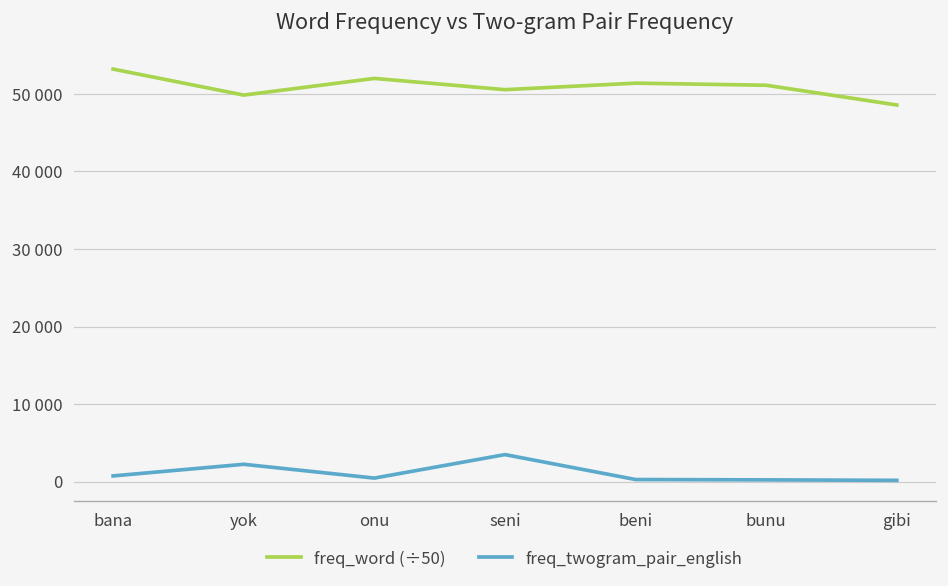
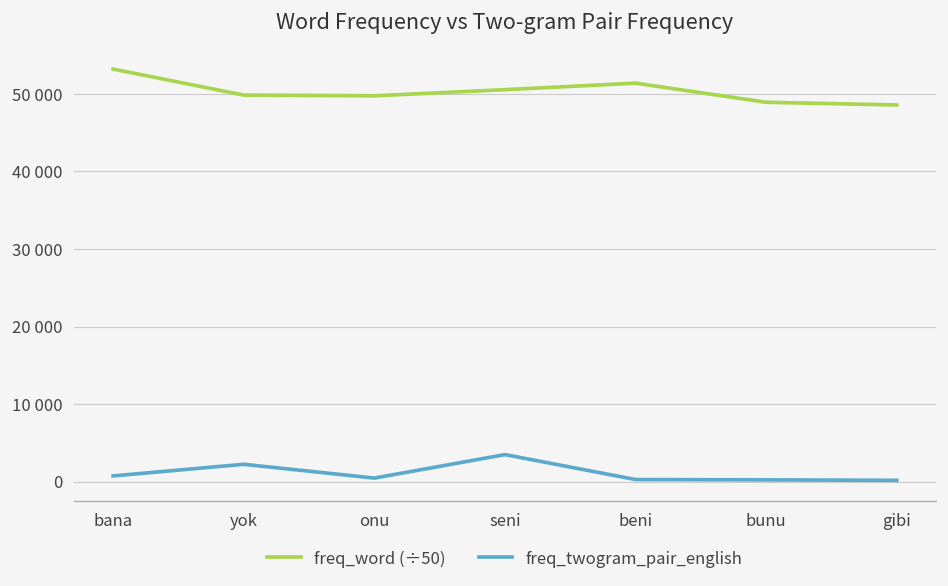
freq_word (÷50), onu: 52000 -> 50000
freq_word (÷50), bunu: 51000 -> 49000
